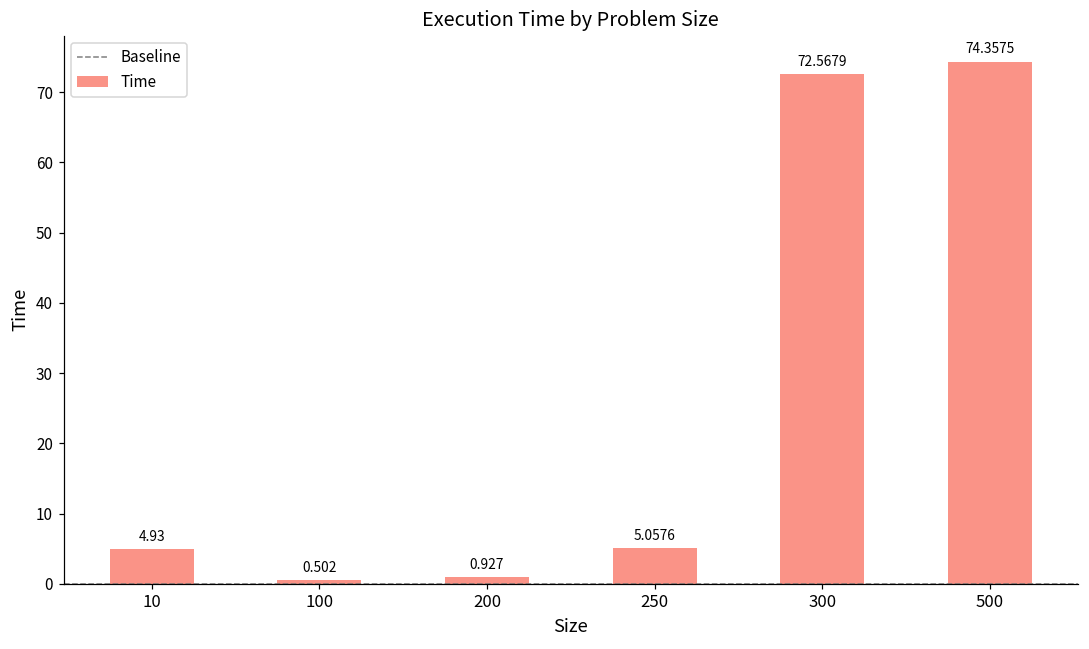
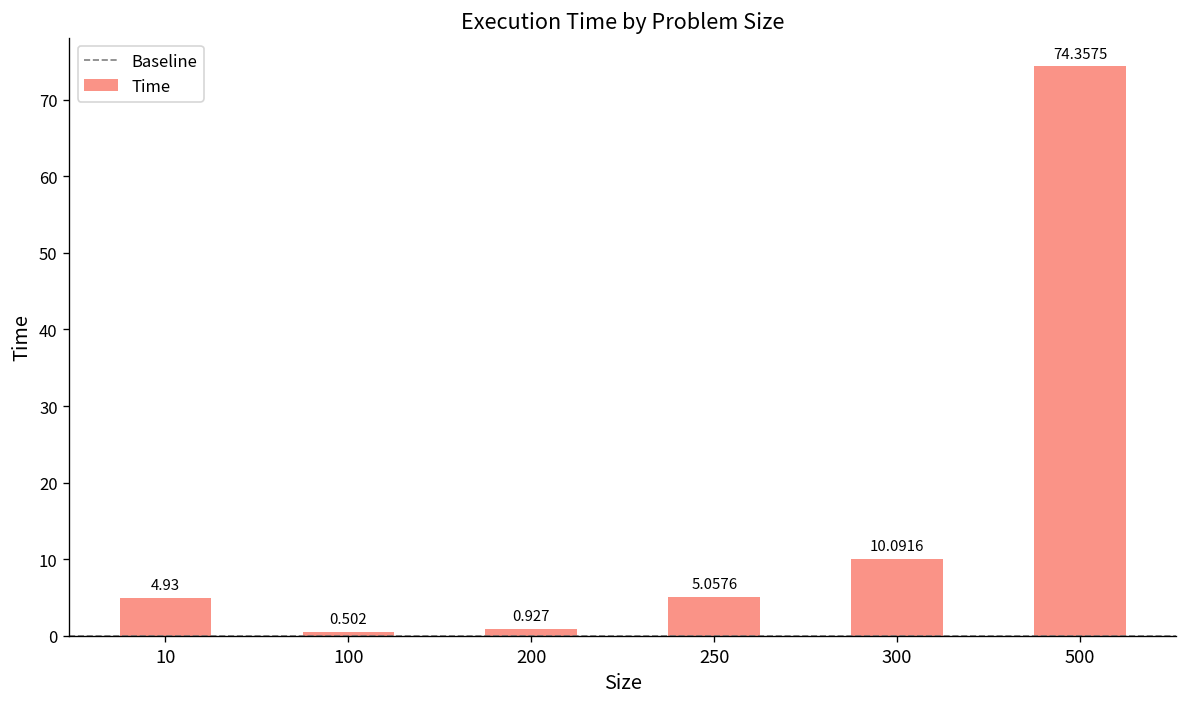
300: 72.5679 -> 10.0916
